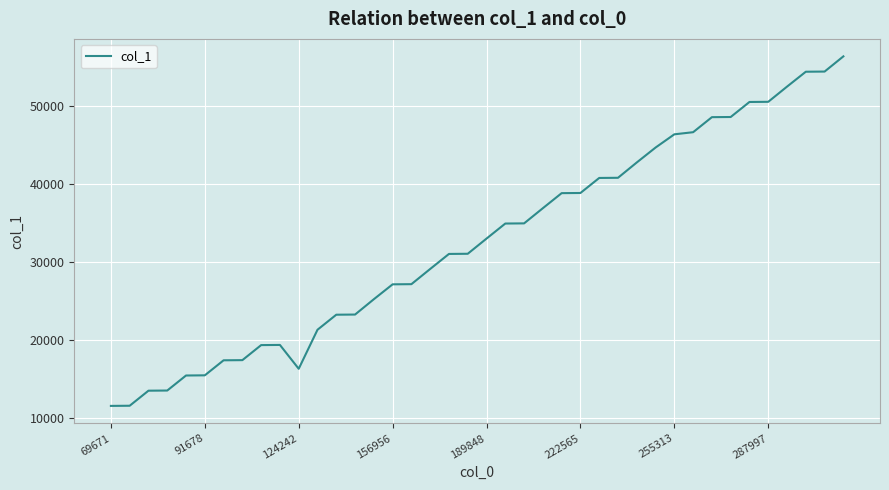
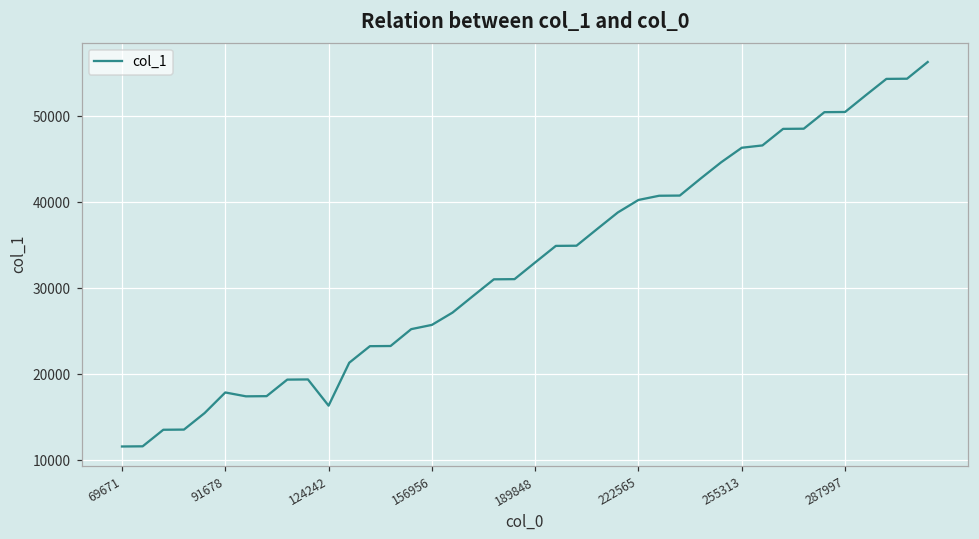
91678: 15000 -> 18000
156956: 27000 -> 26000
222565: 39000 -> 40000
